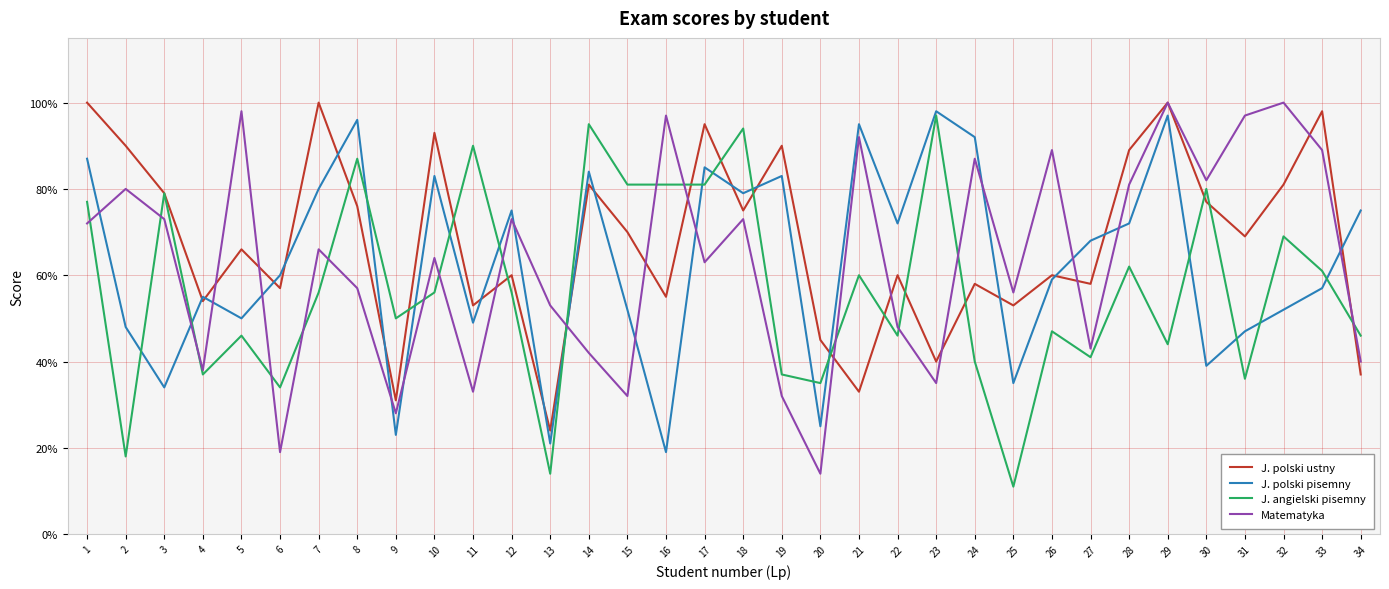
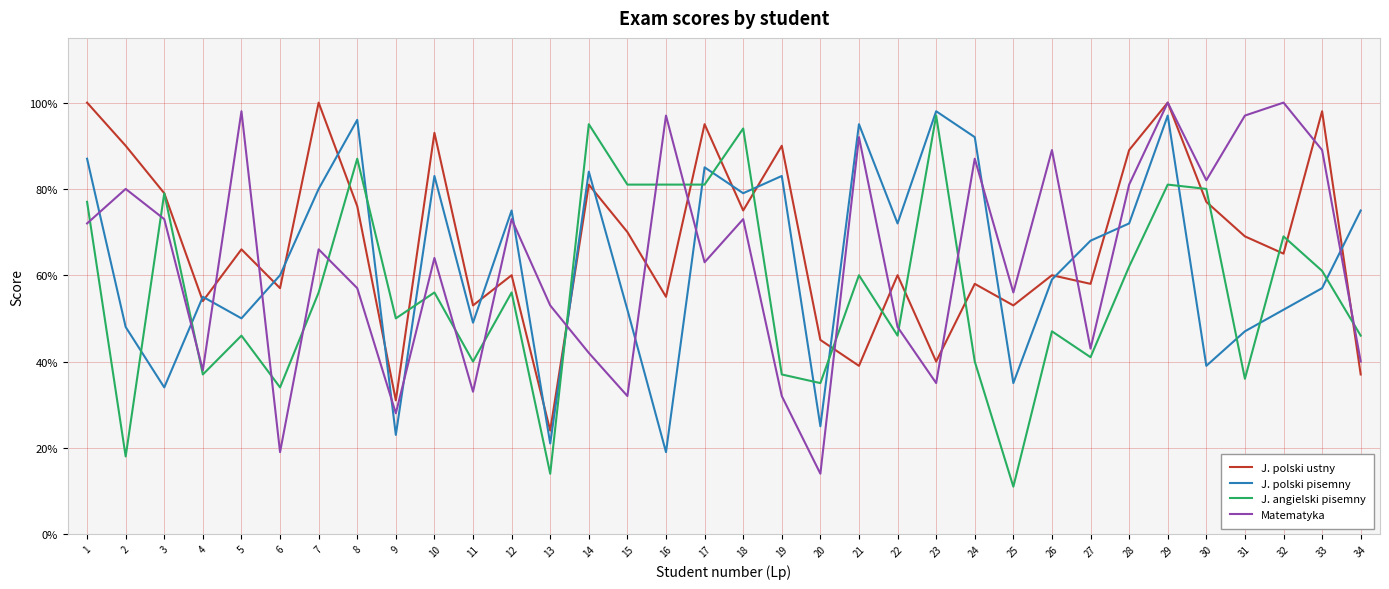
J. angielski pisemny, 11: 90% -> 40%
J. polski ustny, 21: 33% -> 39%
J. angielski pisemny, 29: 44% -> 81%
J. polski ustny, 32: 81% -> 65%
